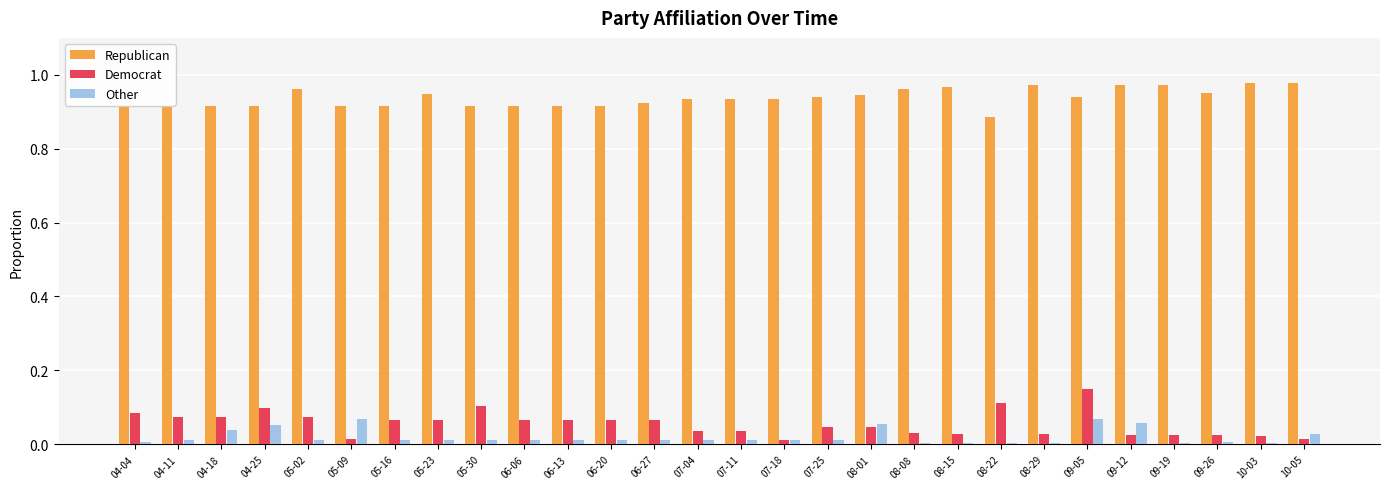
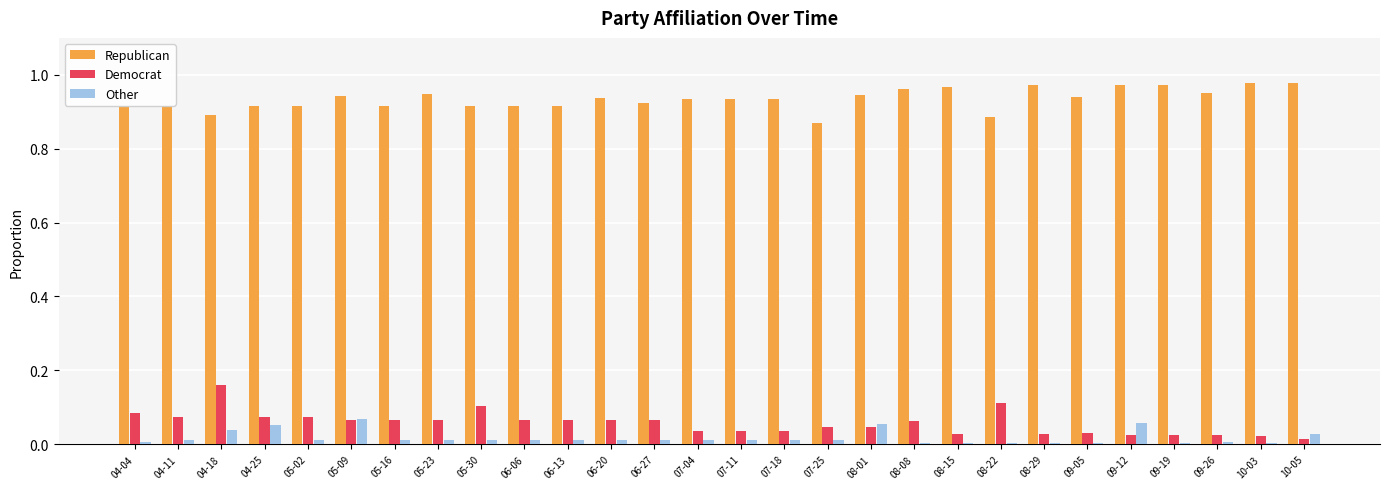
Republican, 04-18: 0.92 -> 0.89
Democrat, 04-18: 0.08 -> 0.16
Democrat, 04-25: 0.10 -> 0.08
Republican, 05-02: 0.96 -> 0.92
Republican, 05-09: 0.92 -> 0.94
Democrat, 05-09: 0.01 -> 0.07
Republican, 06-20: 0.92 -> 0.94
Democrat, 07-18: 0.01 -> 0.04
Republican, 07-25: 0.94 -> 0.87
Democrat, 08-08: 0.03 -> 0.06
Democrat, 09-05: 0.15 -> 0.03
Other, 09-05: 0.07 -> 0.00
